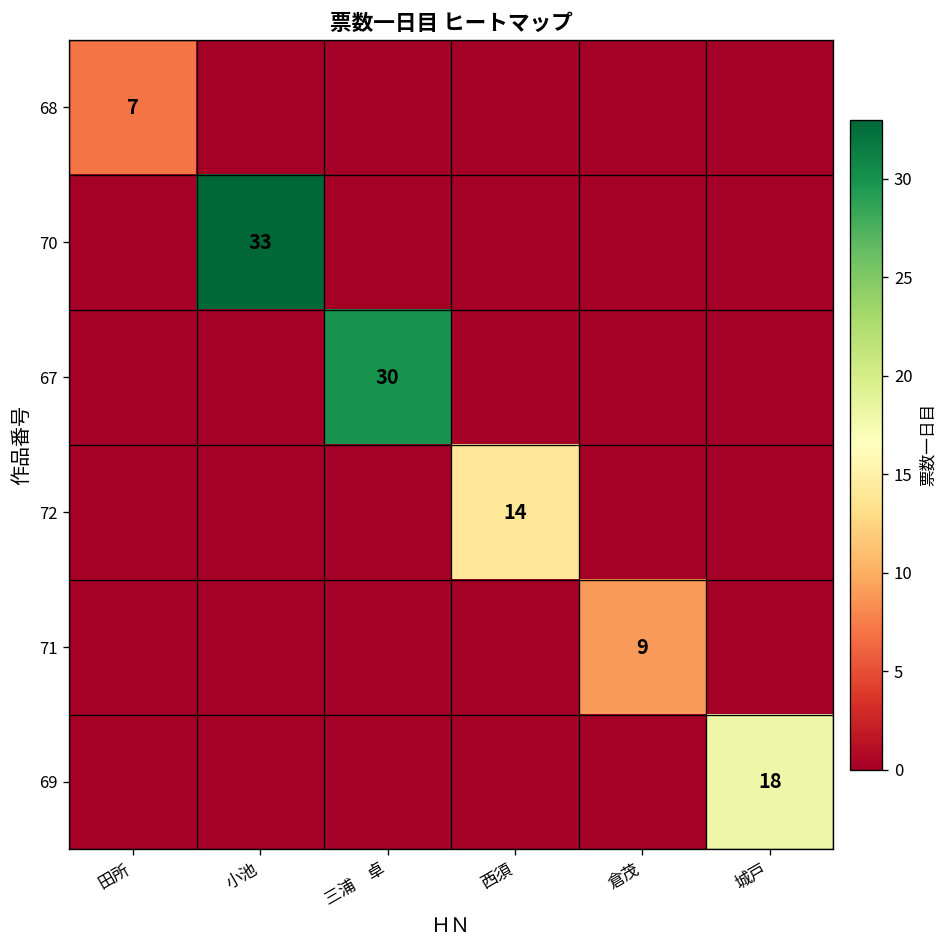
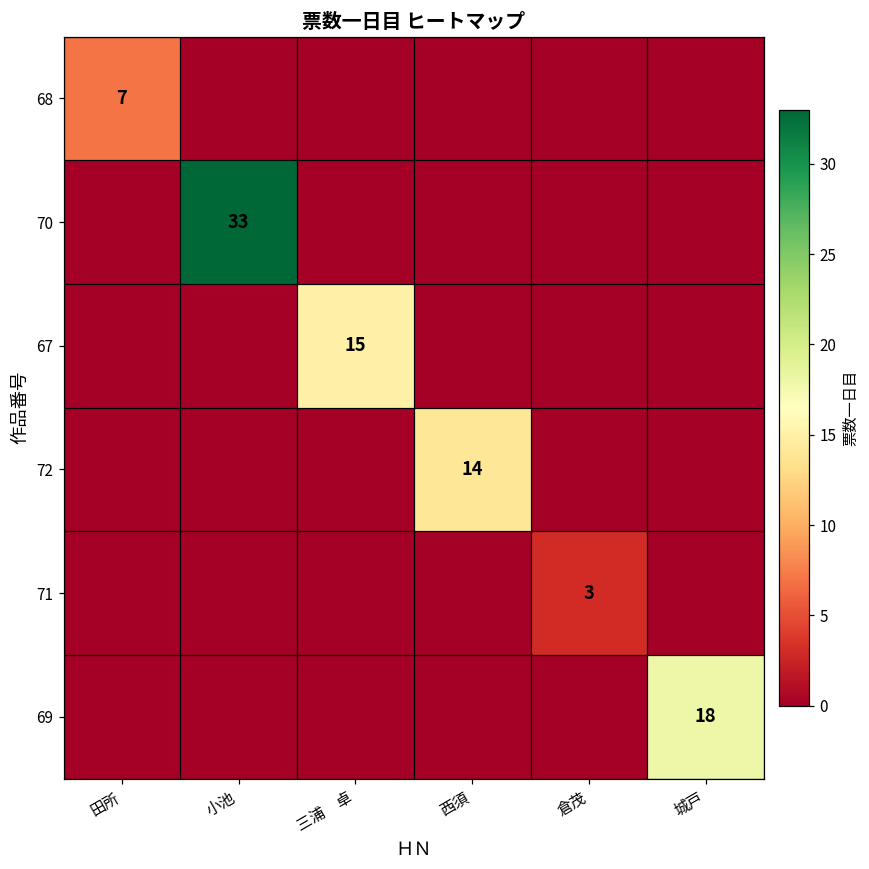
67, 三浦 卓: 30 -> 15
71, 倉茂: 9 -> 3
